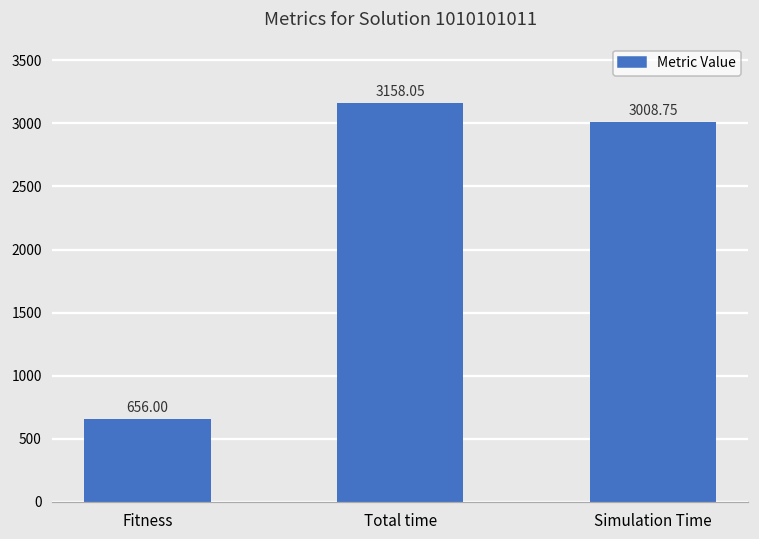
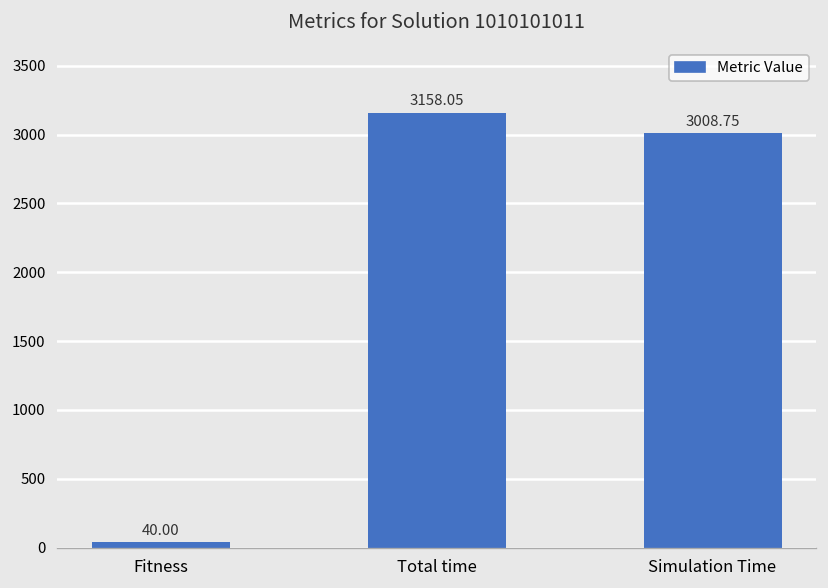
Fitness: 656.00 -> 40.00
